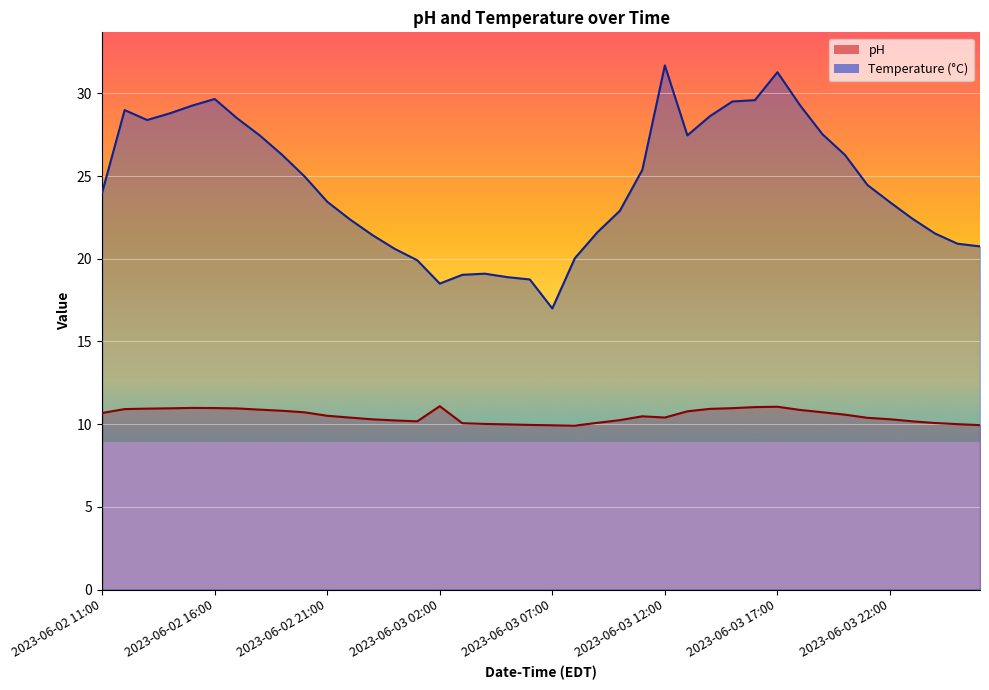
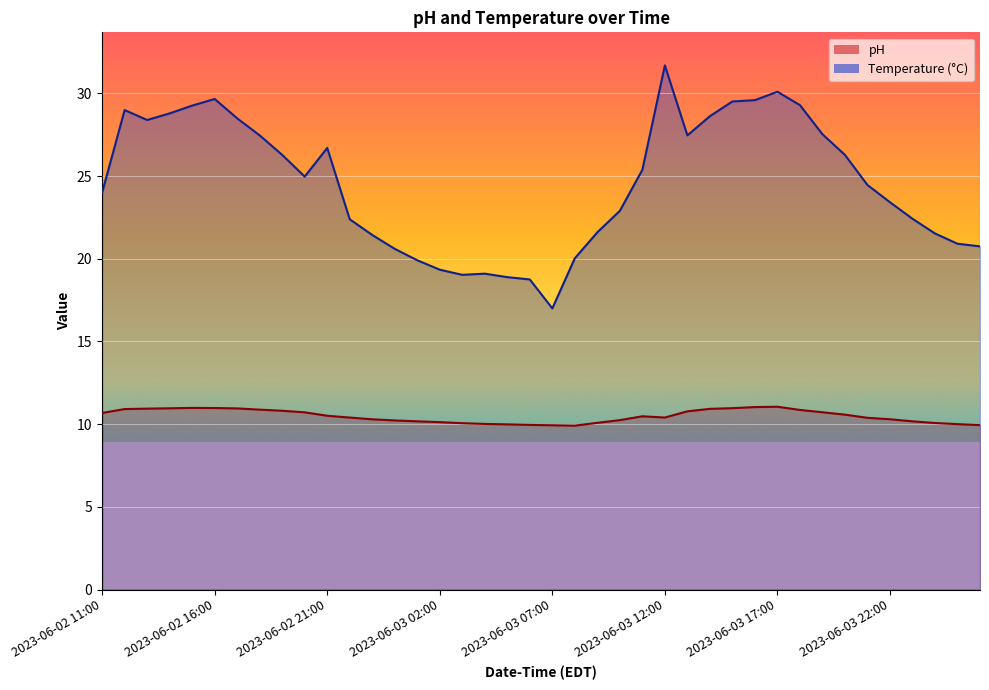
Temperature (°C), 2023-06-02 21:00: 23.5 -> 26.7
pH, 2023-06-03 02:00: 11.1 -> 10.1
Temperature (°C), 2023-06-03 02:00: 18.5 -> 19.3
Temperature (°C), 2023-06-03 17:00: 31.3 -> 30.1
